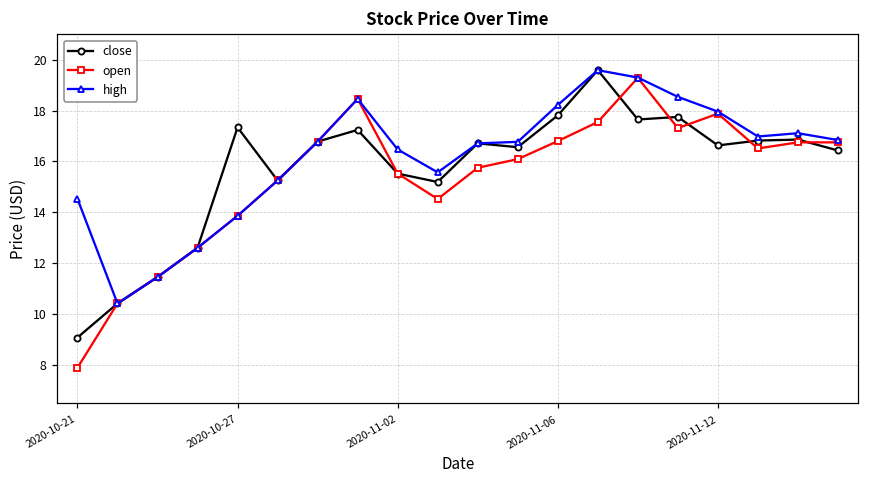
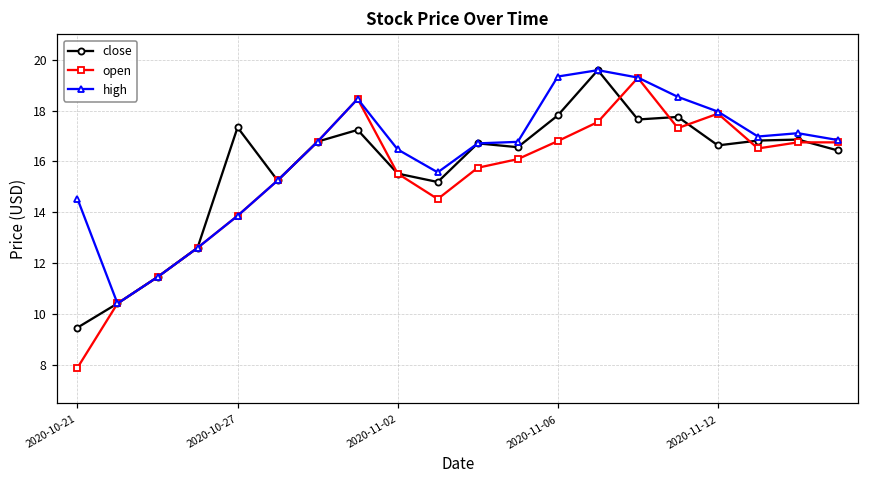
close, 2020-10-21: 9.1 -> 9.5
high, 2020-11-06: 18.2 -> 19.3
